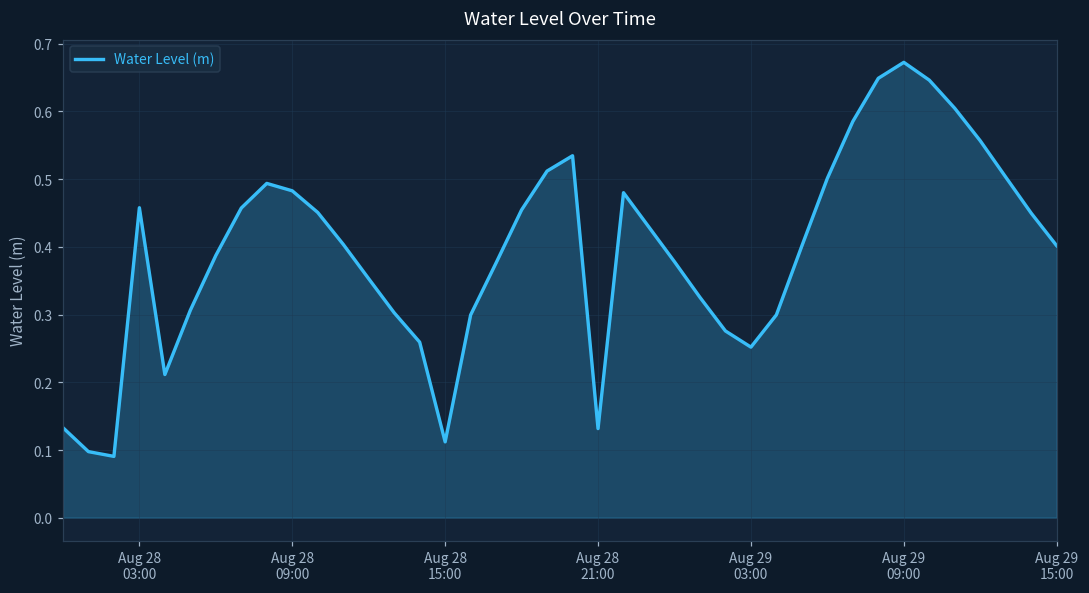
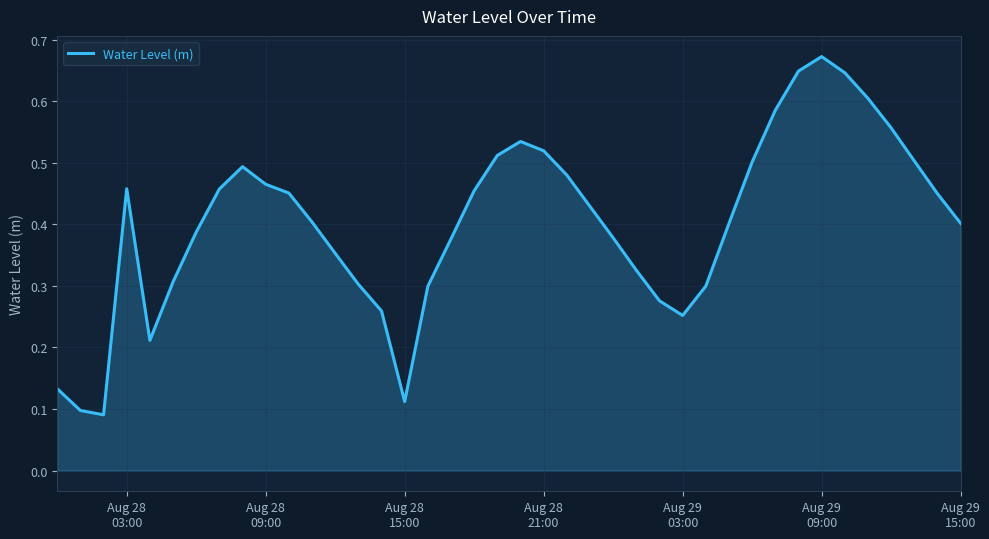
Aug 28 09:00: 0.48 -> 0.46
Aug 28 21:00: 0.13 -> 0.52
